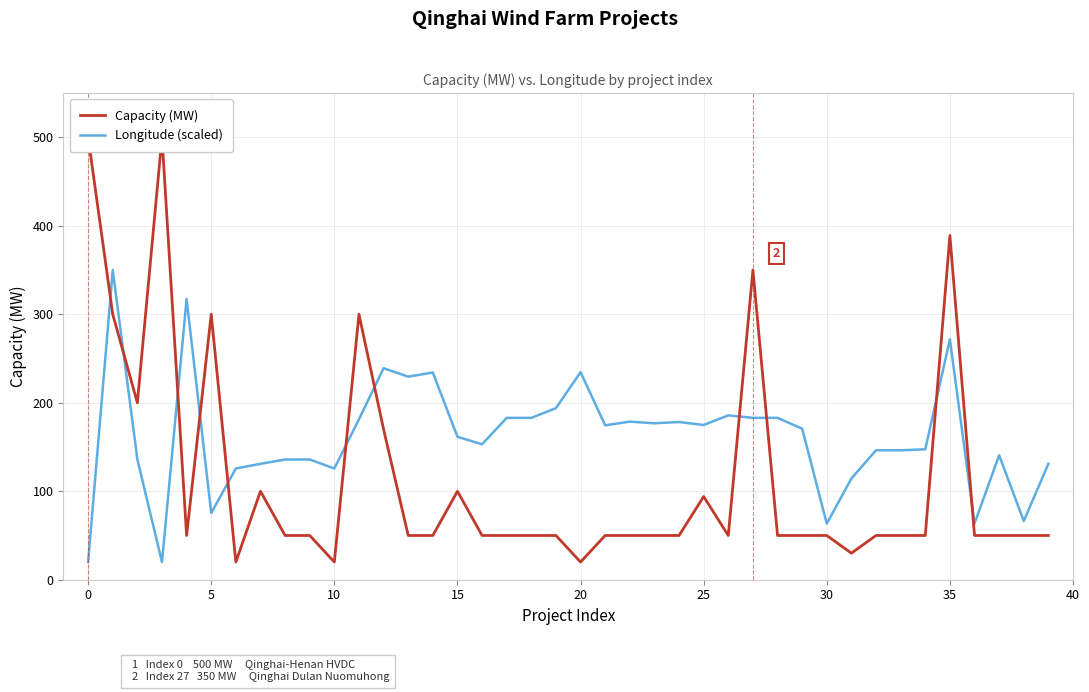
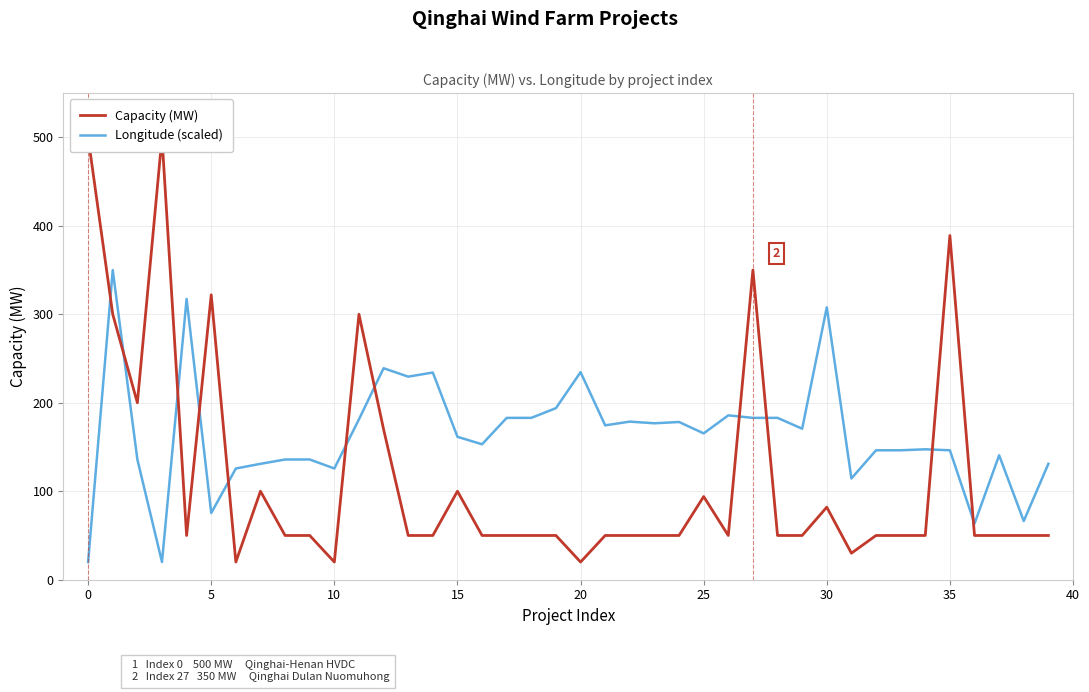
Capacity (MW), 5: 300 -> 320
Longitude (scaled), 25: 175 -> 165
Capacity (MW), 30: 50 -> 80
Longitude (scaled), 30: 60 -> 310
Longitude (scaled), 35: 270 -> 150
